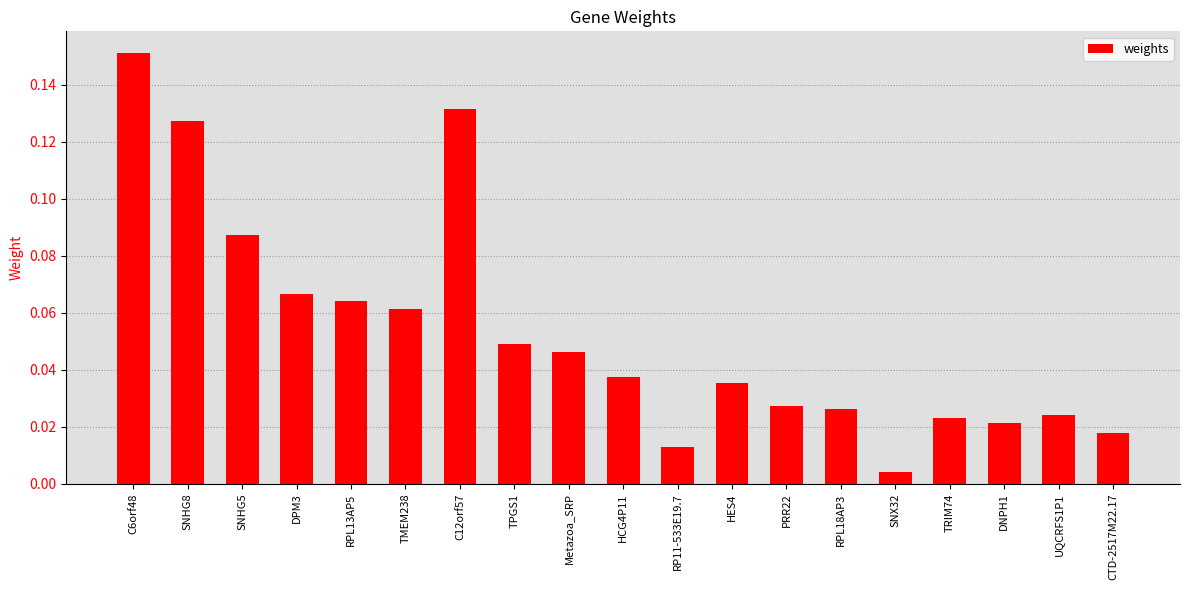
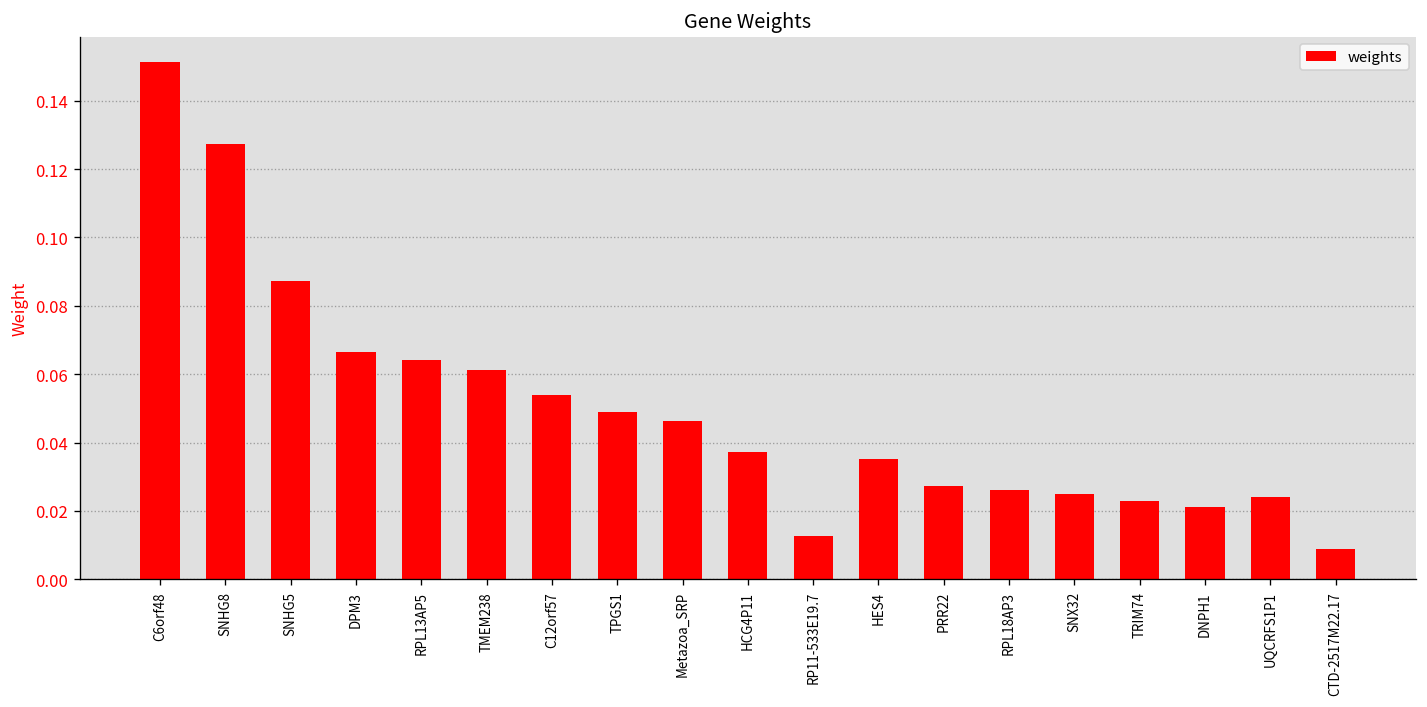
C12orf57: 0.132 -> 0.054
SNX32: 0.004 -> 0.025
CTD-2517M22.17: 0.018 -> 0.009
